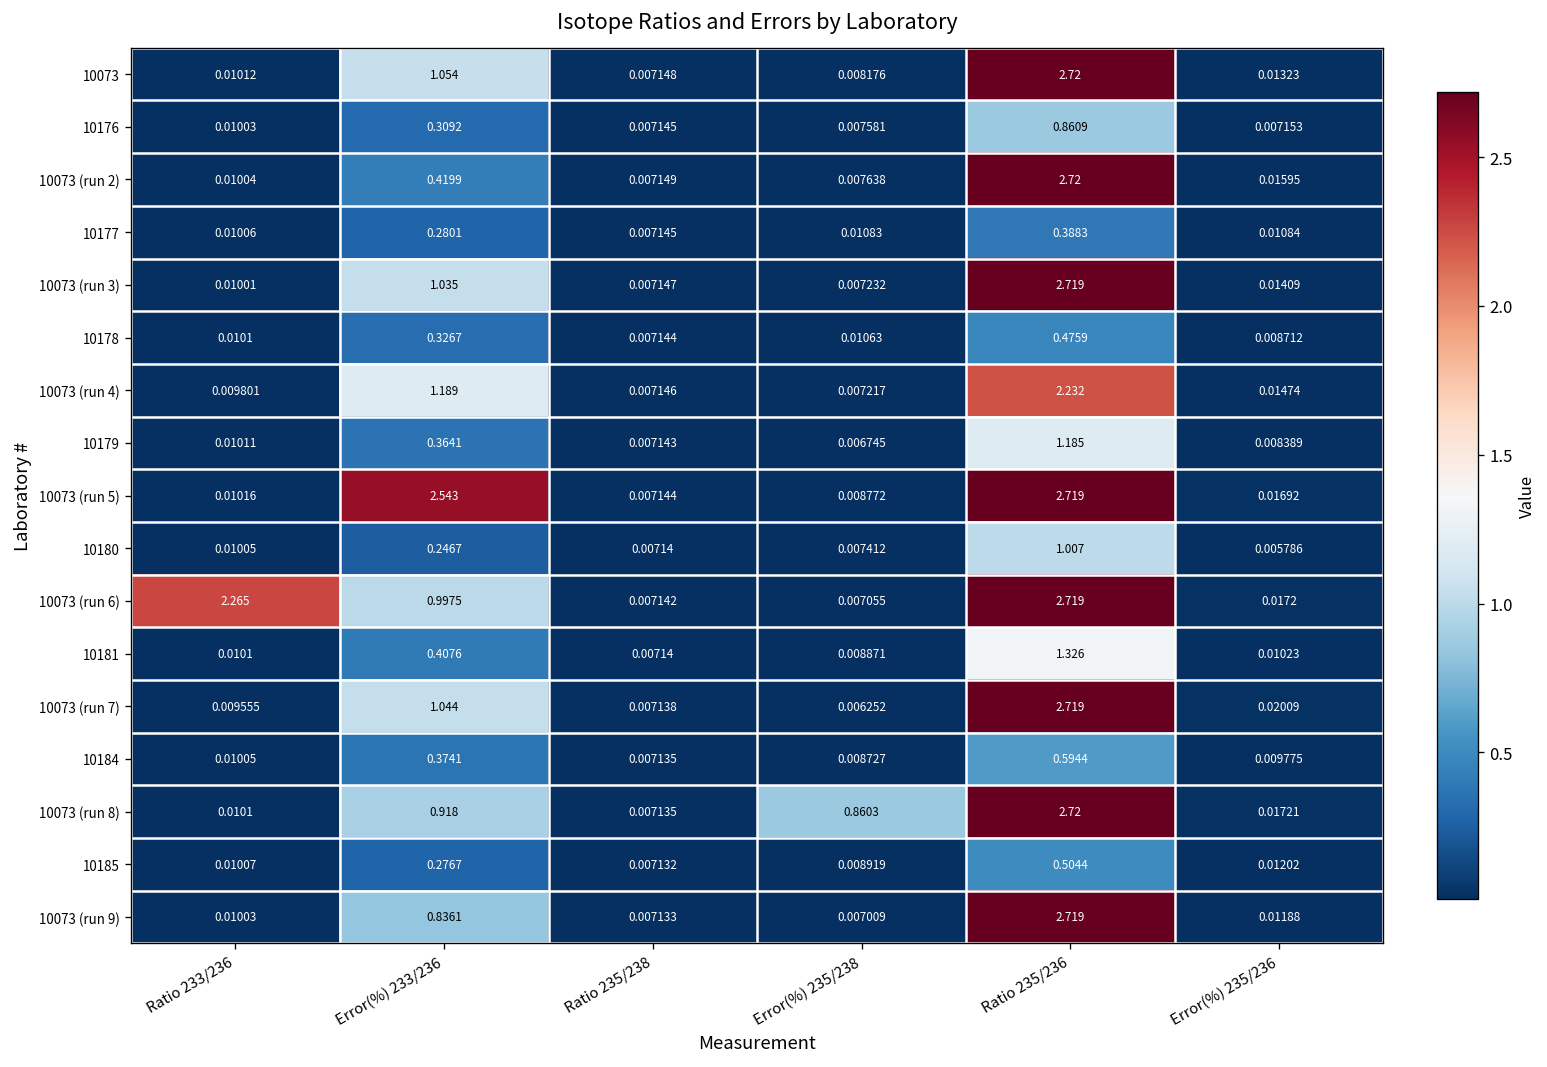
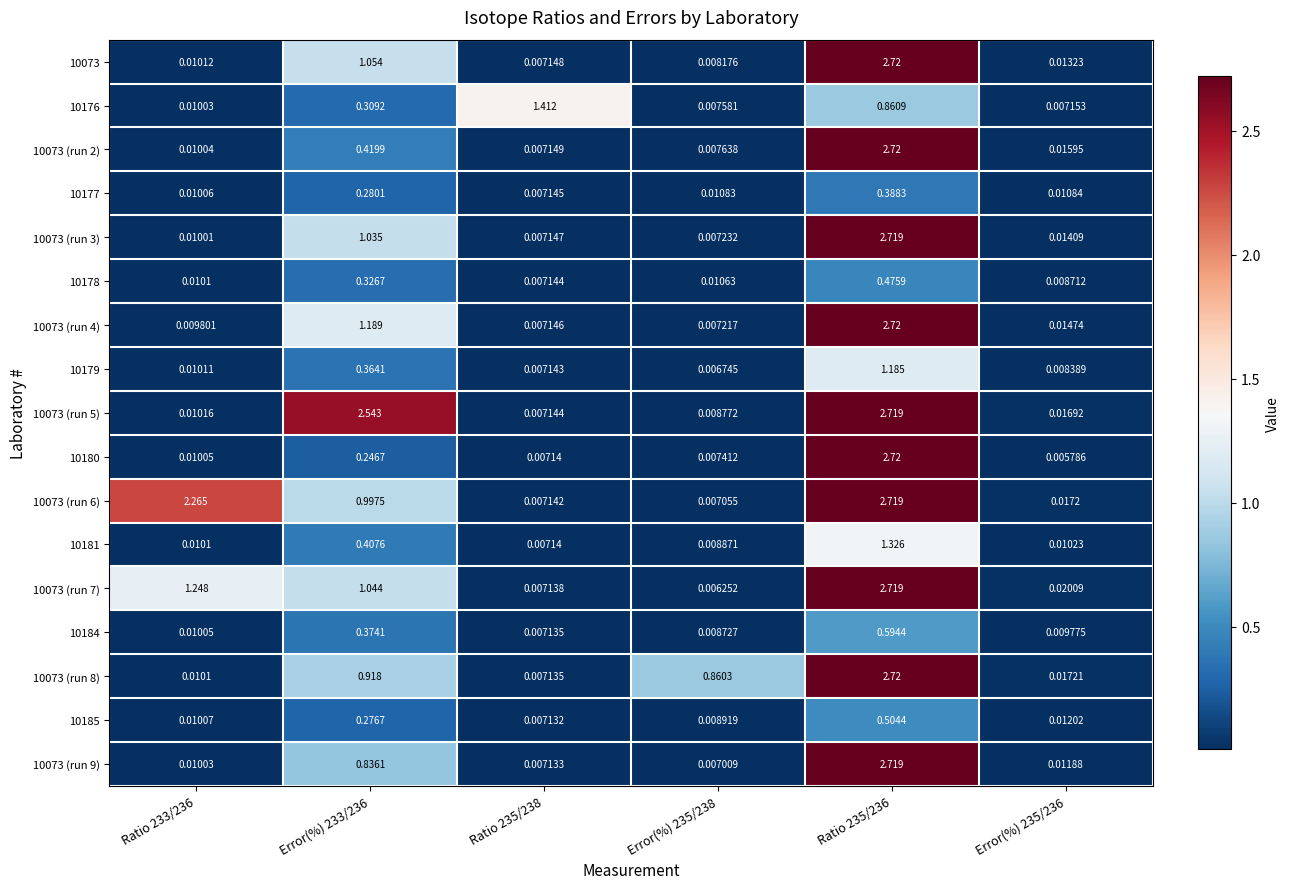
10176, Ratio 235/238: 0.007145 -> 1.412
10073 (run 4), Ratio 235/236: 2.232 -> 2.72
10180, Ratio 235/236: 1.007 -> 2.72
10073 (run 7), Ratio 233/236: 0.009555 -> 1.248
